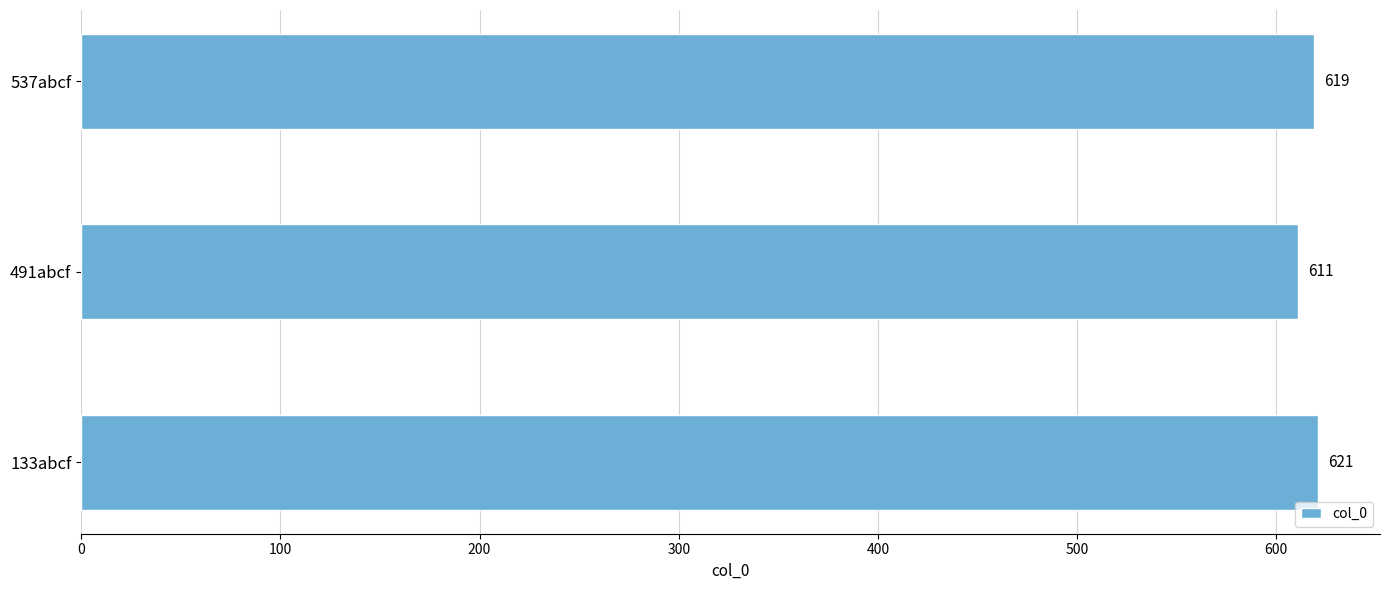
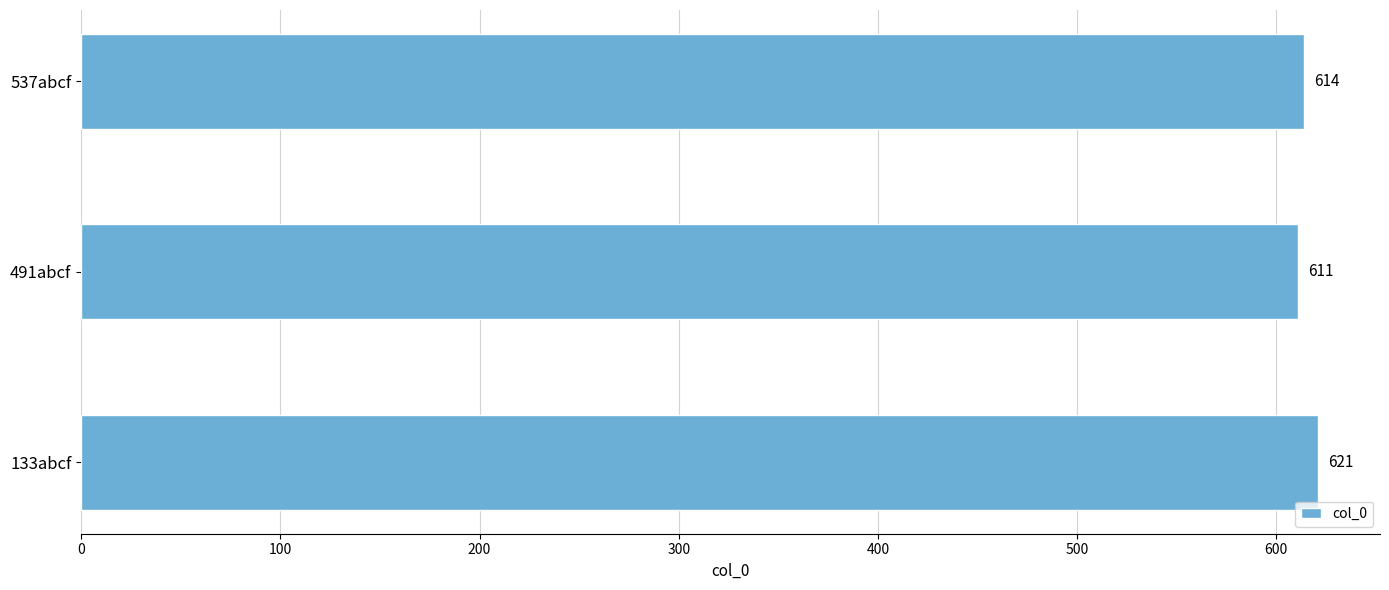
537abcf: 619 -> 614
